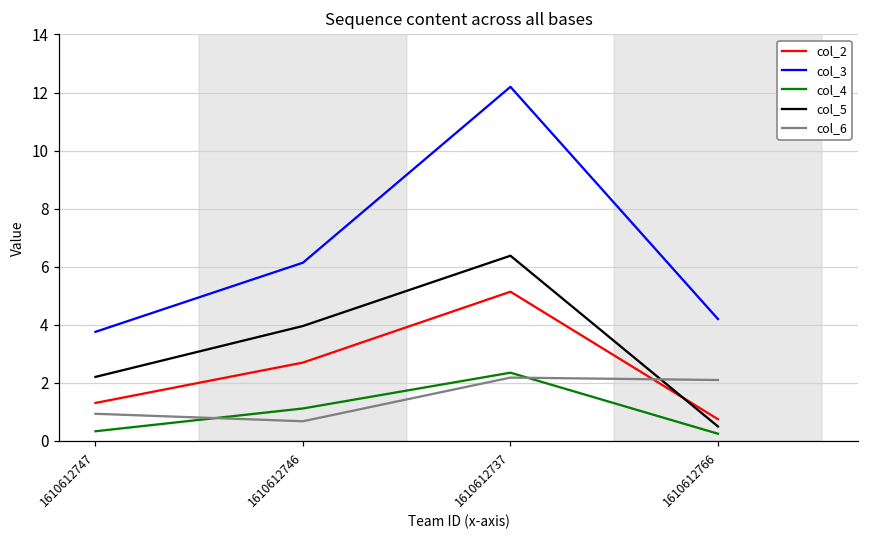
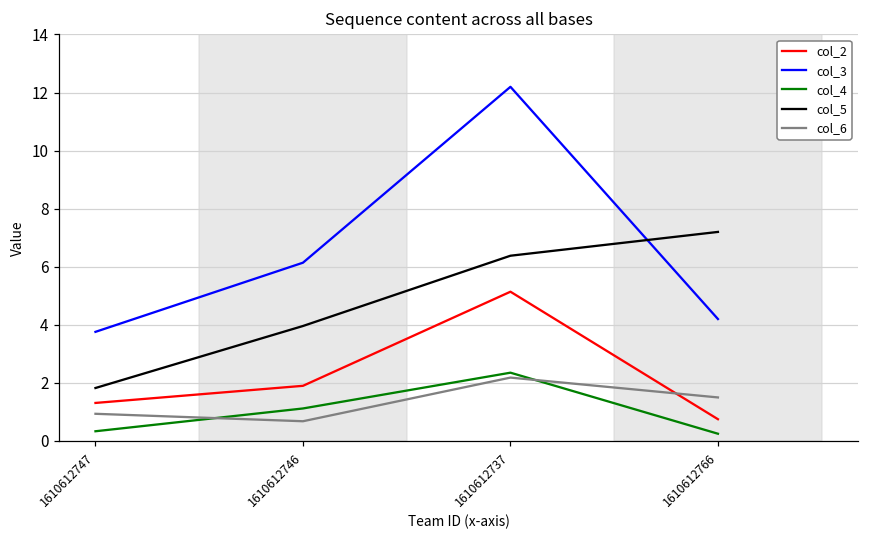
col_5, 1610612747: 2.2 -> 1.8
col_2, 1610612746: 2.7 -> 1.9
col_5, 1610612766: 0.5 -> 7.2
col_6, 1610612766: 2.1 -> 1.5
